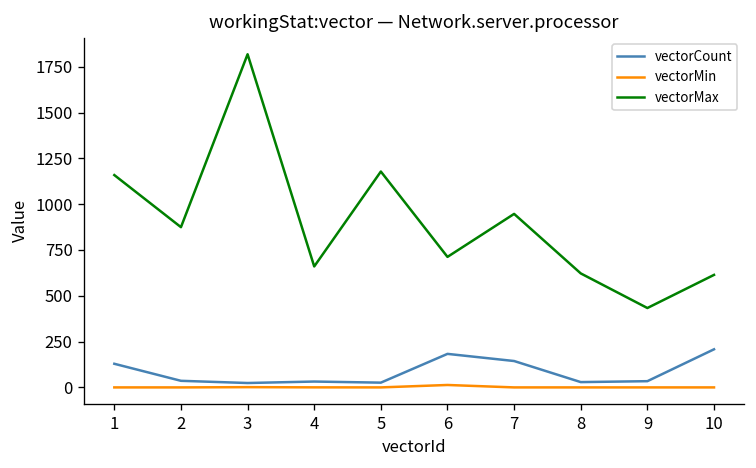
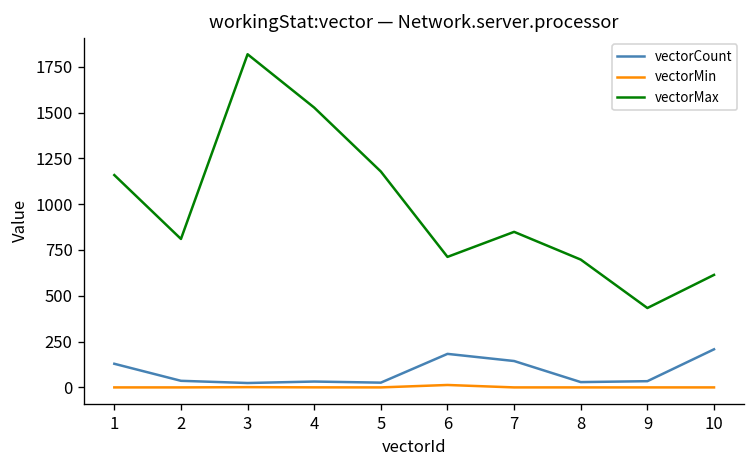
vectorMax, 2: 870 -> 810
vectorMax, 4: 660 -> 1530
vectorMax, 7: 950 -> 850
vectorMax, 8: 620 -> 700
